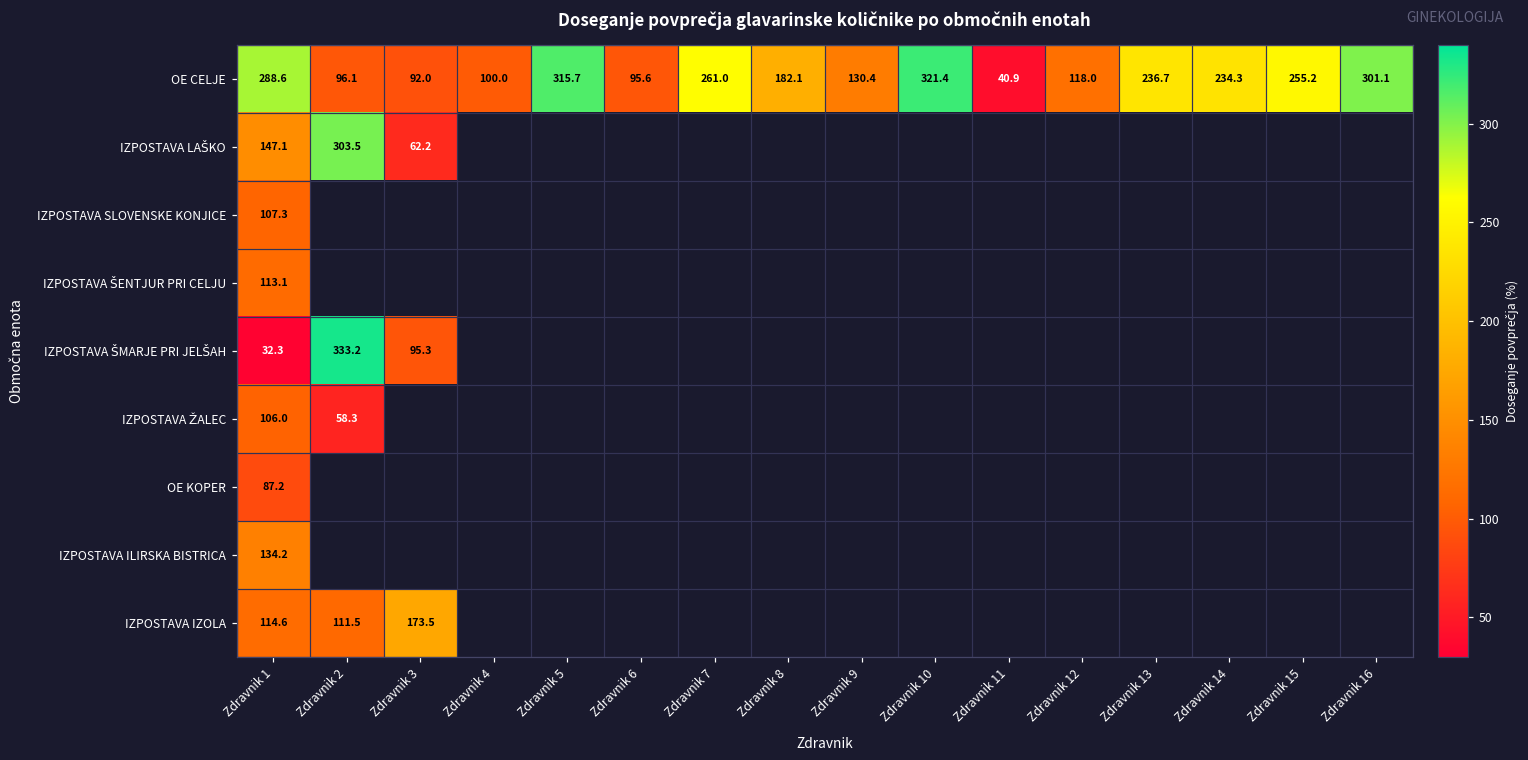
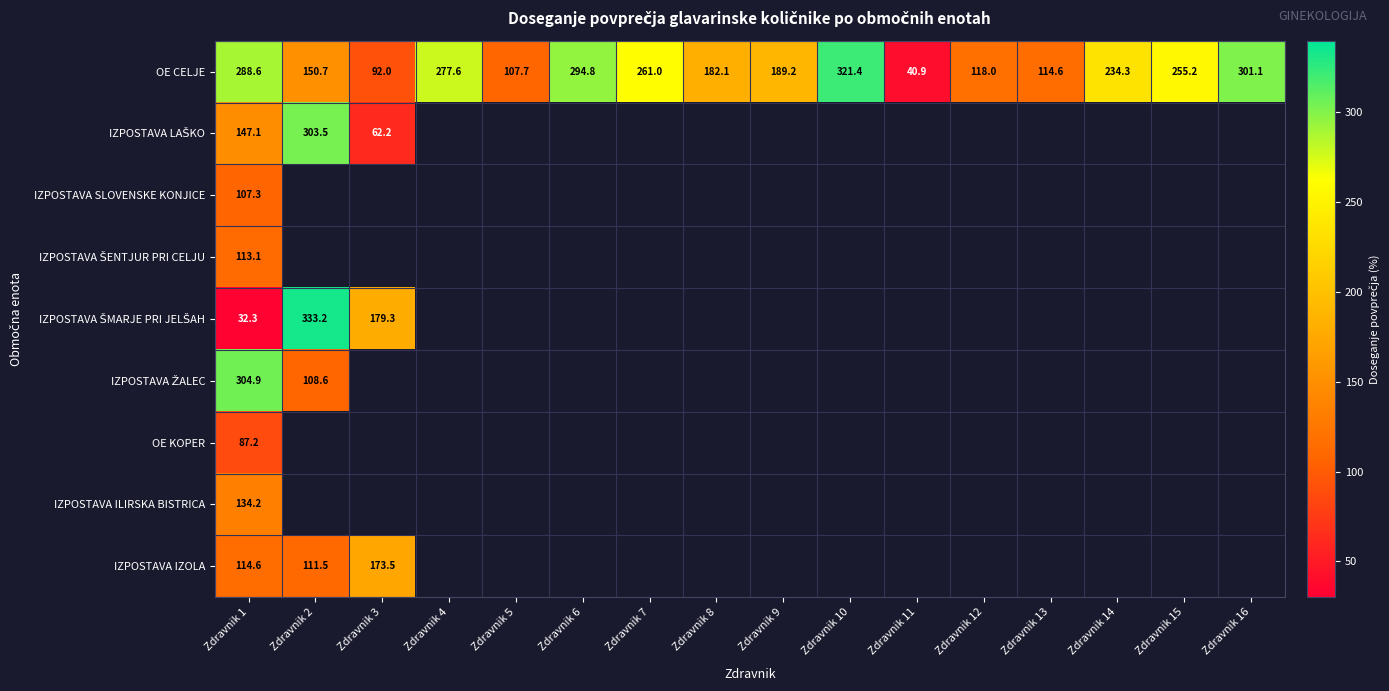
OE CELJE, Zdravnik 2: 96.1 -> 150.7
OE CELJE, Zdravnik 4: 100.0 -> 277.6
OE CELJE, Zdravnik 5: 315.7 -> 107.7
OE CELJE, Zdravnik 6: 95.6 -> 294.8
OE CELJE, Zdravnik 9: 130.4 -> 189.2
OE CELJE, Zdravnik 13: 236.7 -> 114.6
IZPOSTAVA ŠMARJE PRI JELŠAH, Zdravnik 3: 95.3 -> 179.3
IZPOSTAVA ŽALEC, Zdravnik 1: 106.0 -> 304.9
IZPOSTAVA ŽALEC, Zdravnik 2: 58.3 -> 108.6
